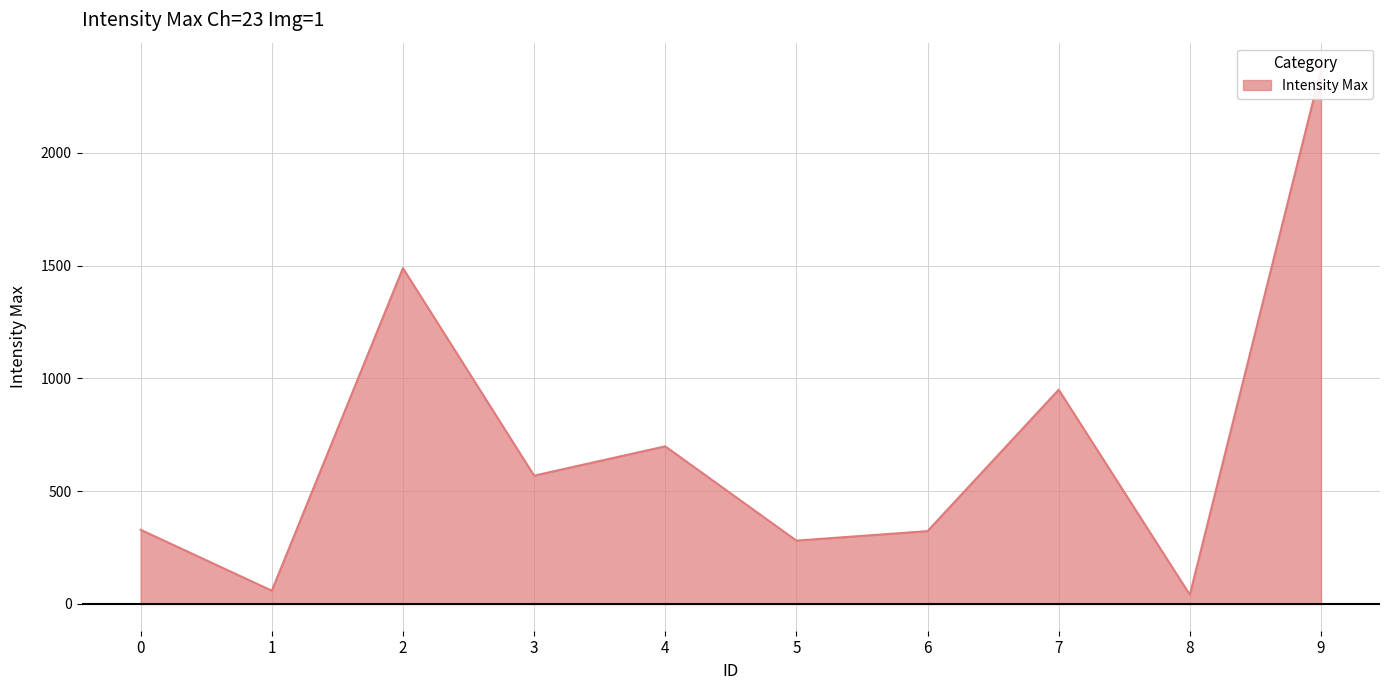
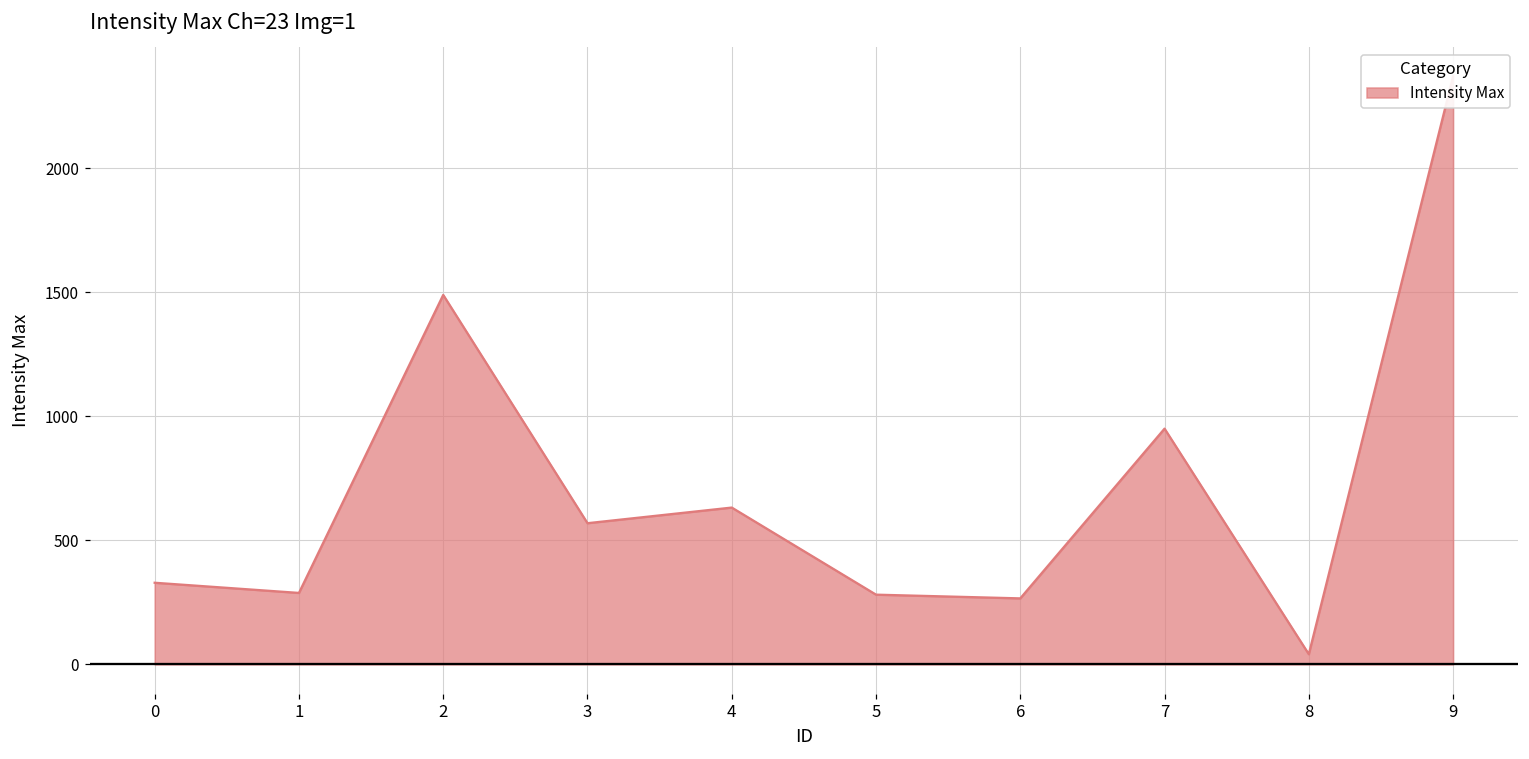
1: 60 -> 290
4: 700 -> 630
6: 320 -> 270
